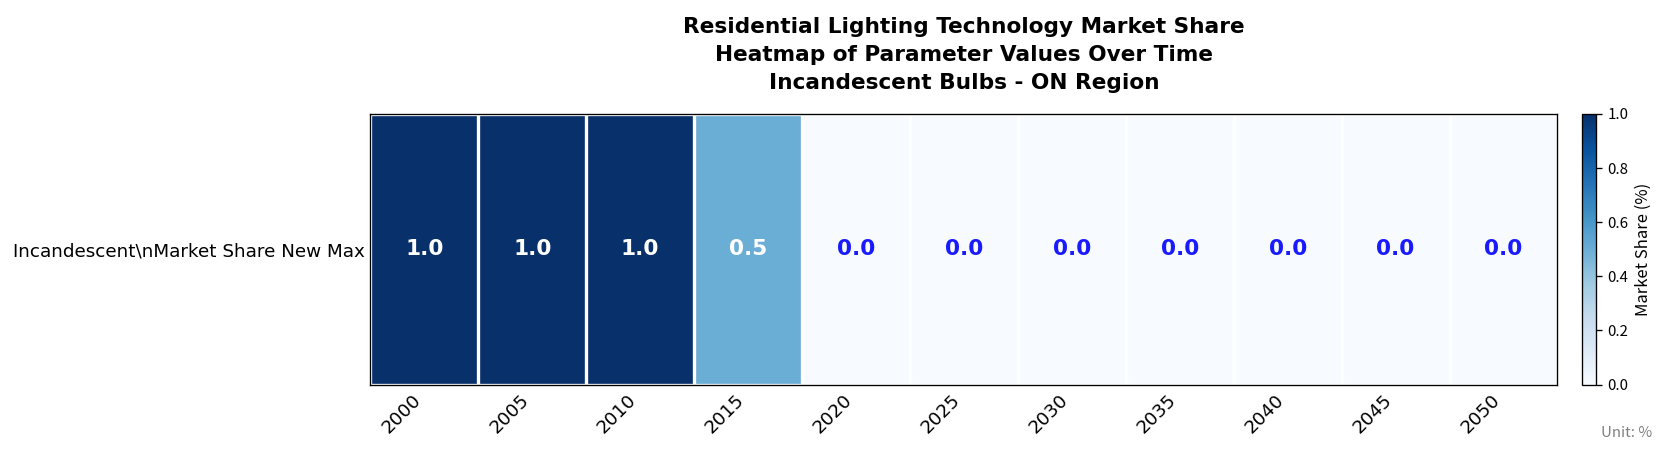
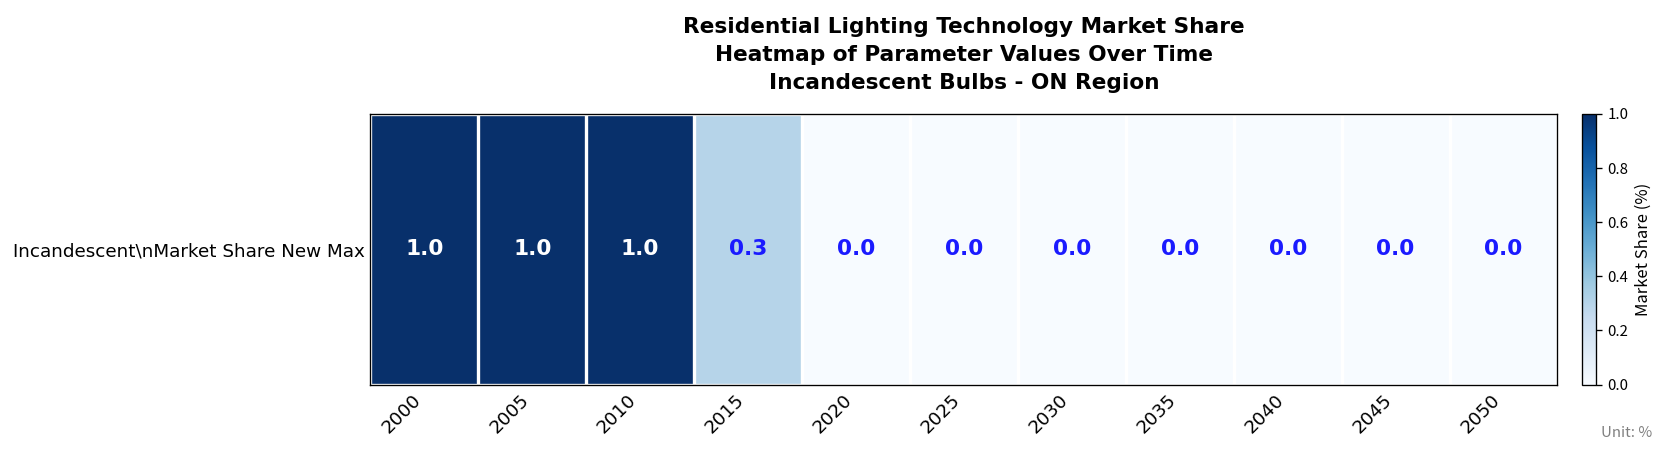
Incandescent\nMarket Share New Max, 2015: 0.5 -> 0.3
